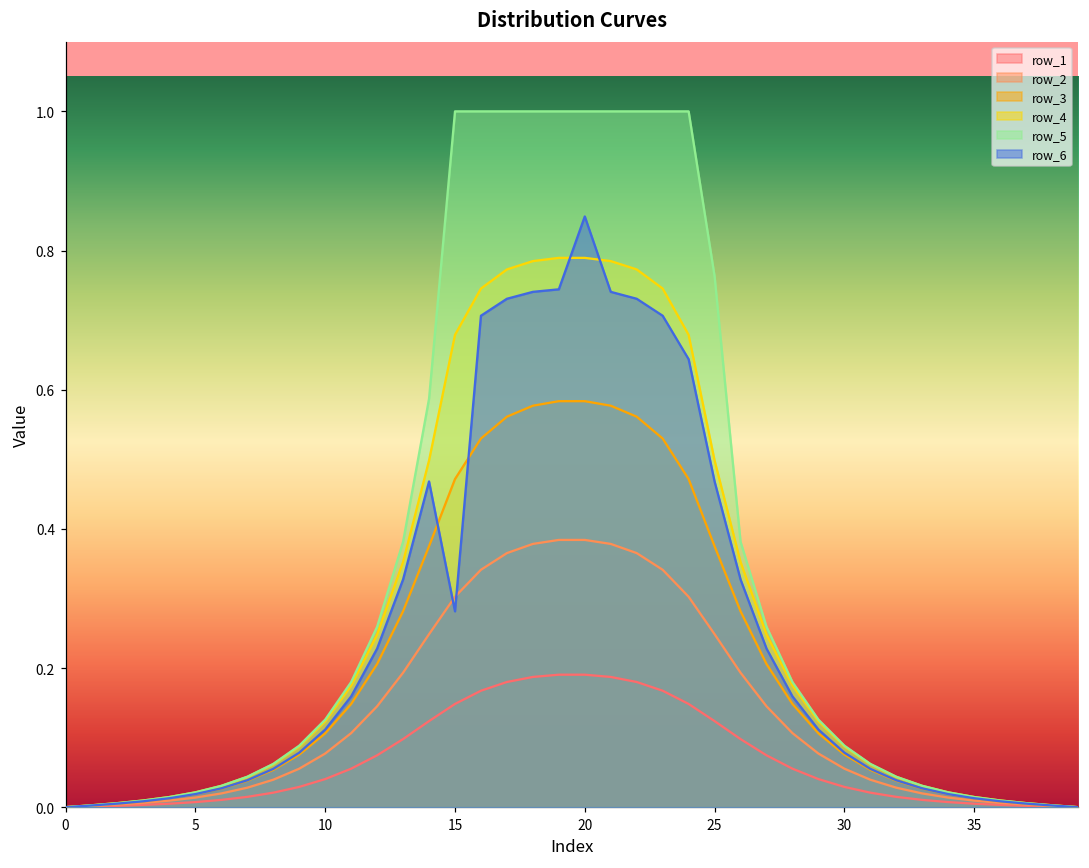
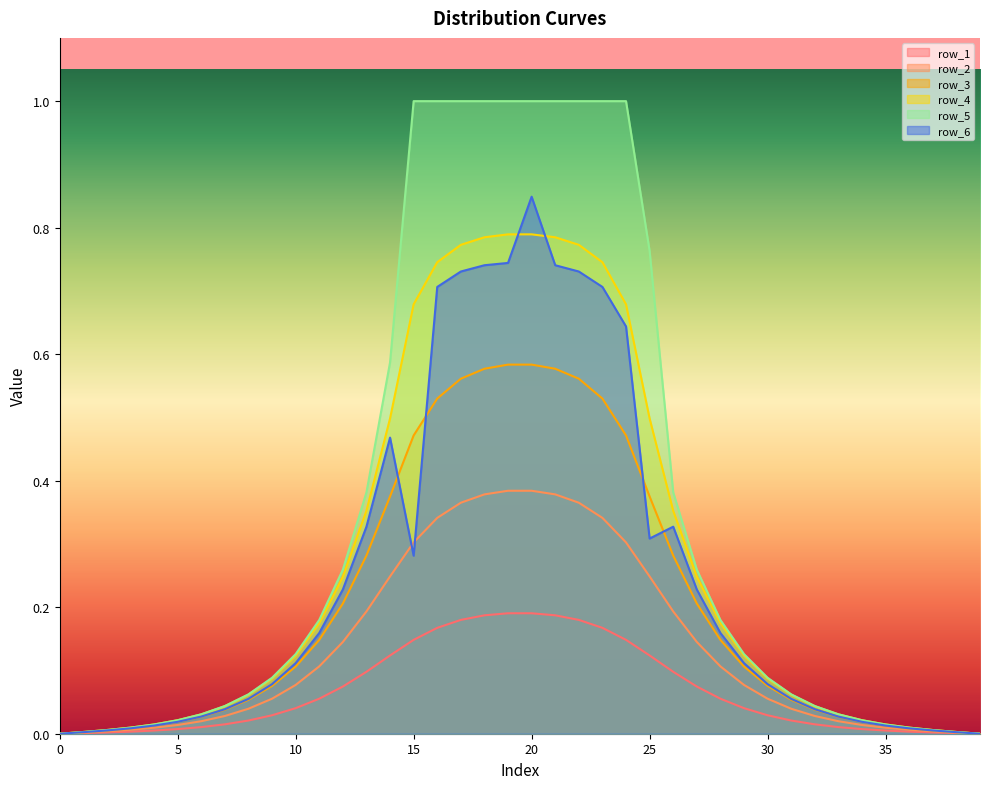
row_6, 25: 0.47 -> 0.31
